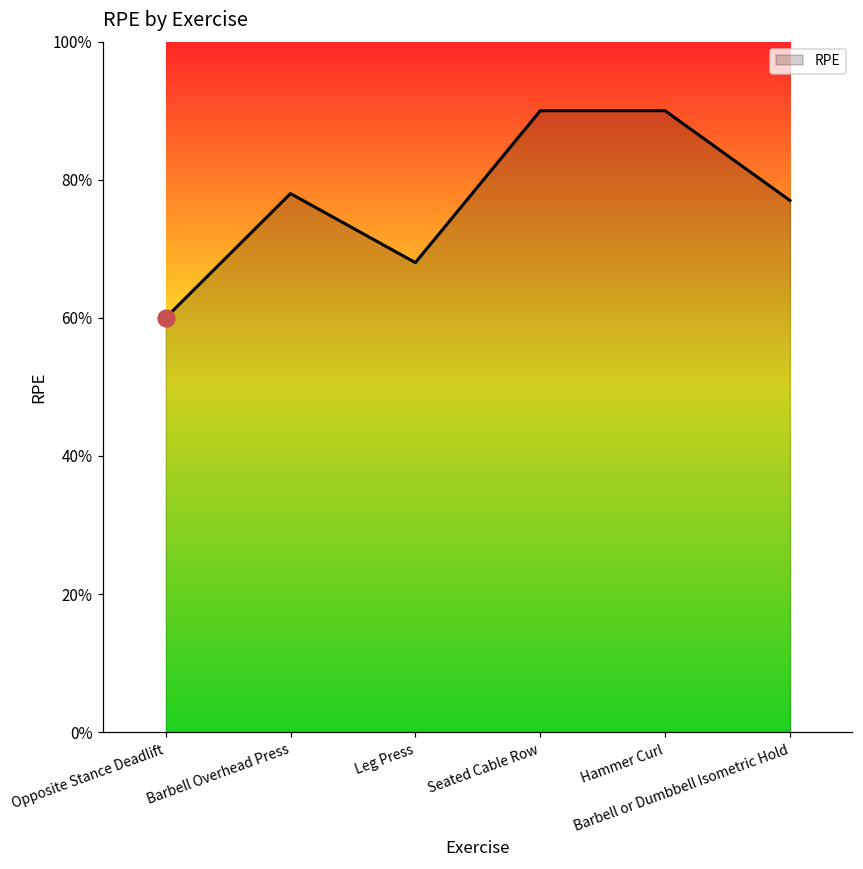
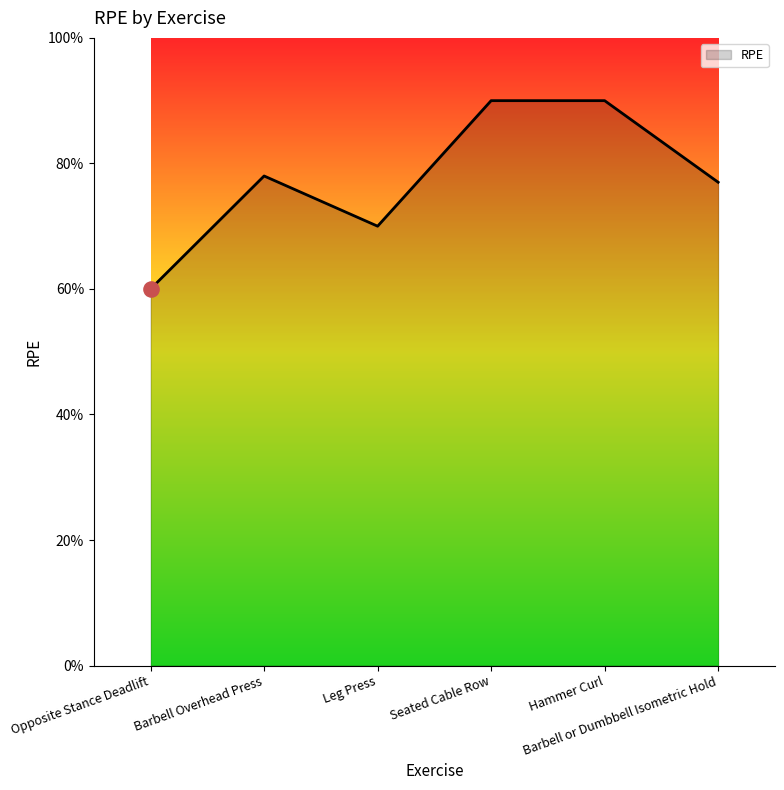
RPE, Leg Press: 68% -> 70%
